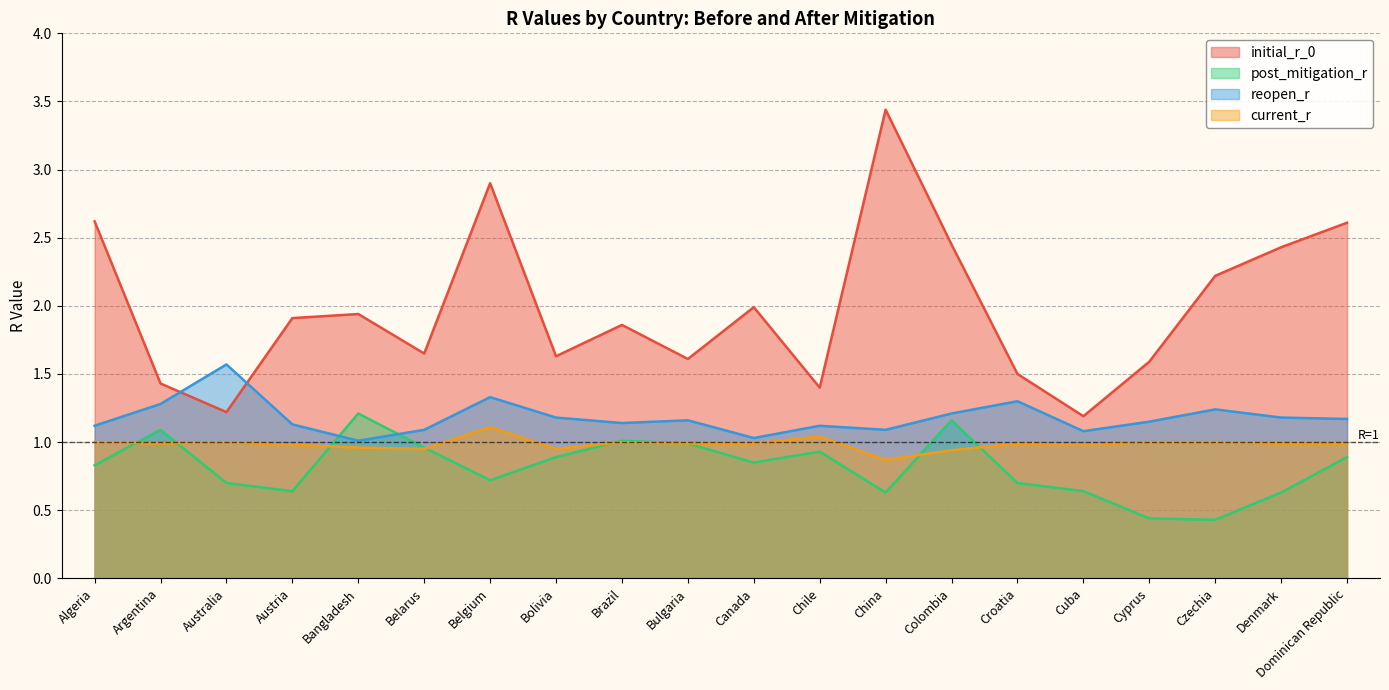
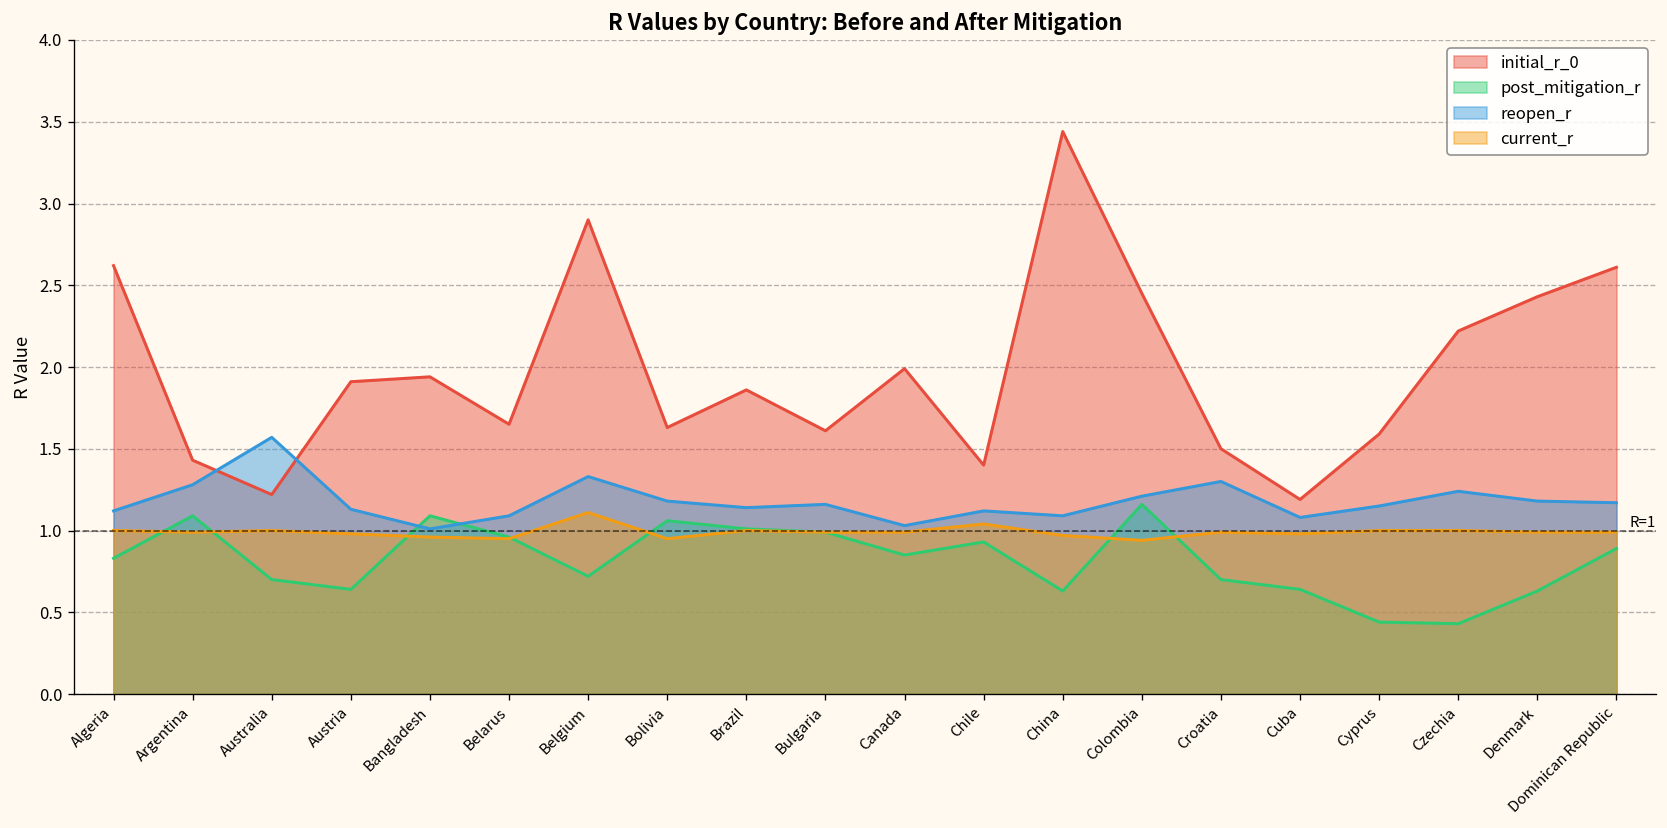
post_mitigation_r, Bangladesh: 1.21 -> 1.09
post_mitigation_r, Bolivia: 0.89 -> 1.06
current_r, China: 0.87 -> 0.97
